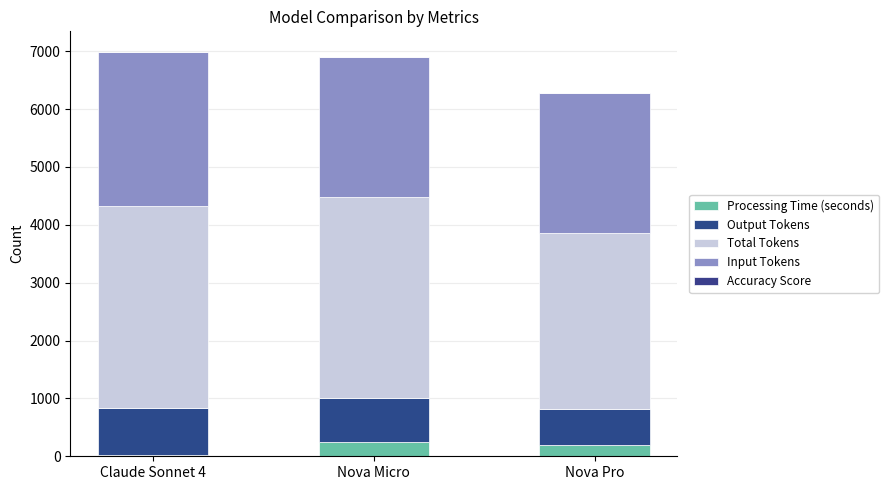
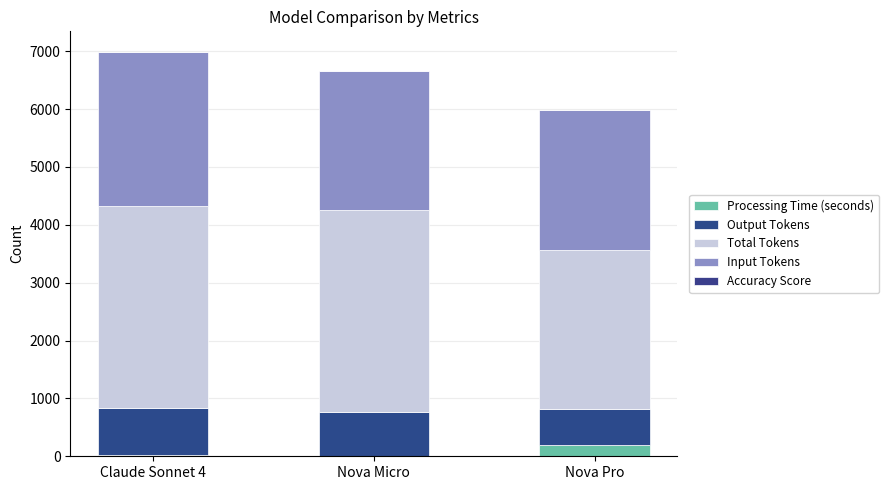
Processing Time (seconds), Nova Micro: 200 -> 0
Total Tokens, Nova Pro: 3000 -> 2700
